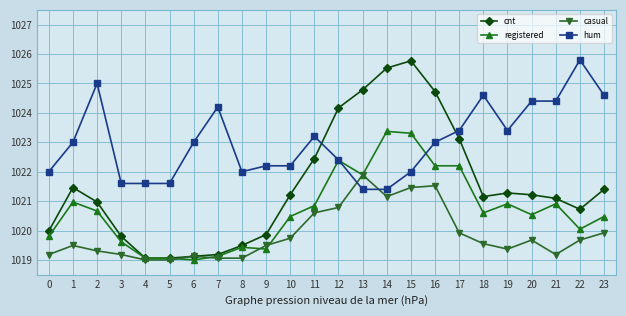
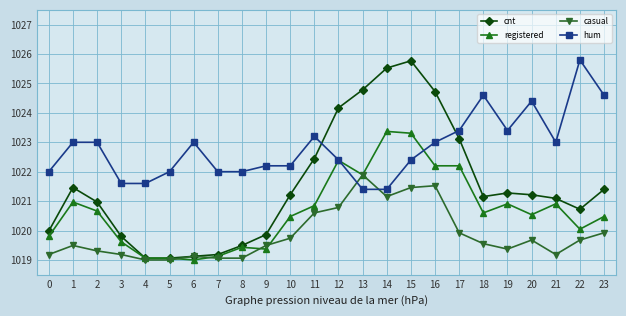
hum, 2: 1025.0 -> 1023.0
hum, 5: 1021.6 -> 1022.0
hum, 7: 1024.2 -> 1022.0
hum, 15: 1022.0 -> 1022.4
hum, 21: 1024.4 -> 1023.0
